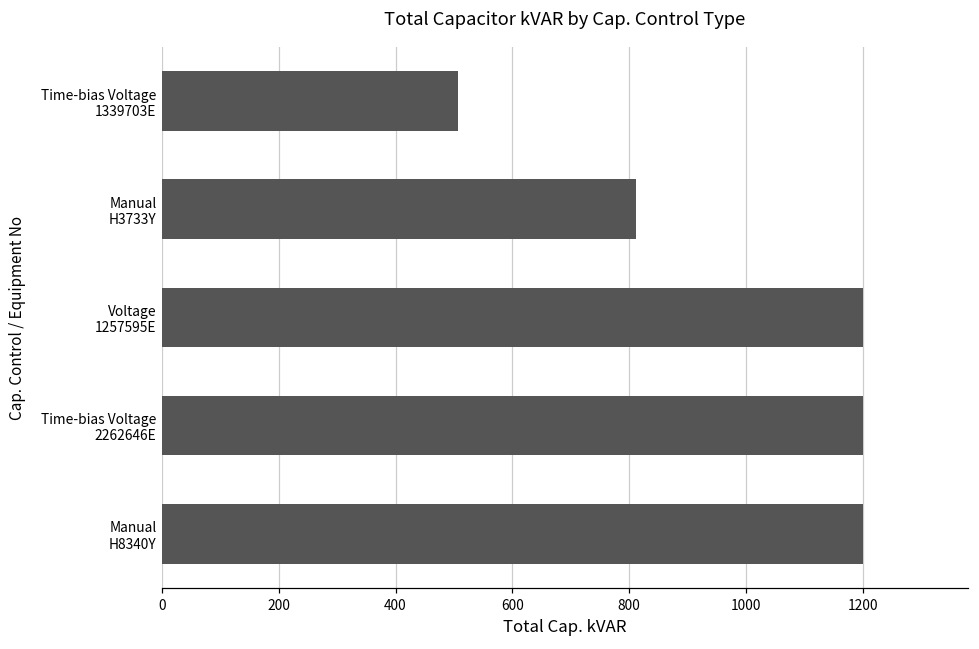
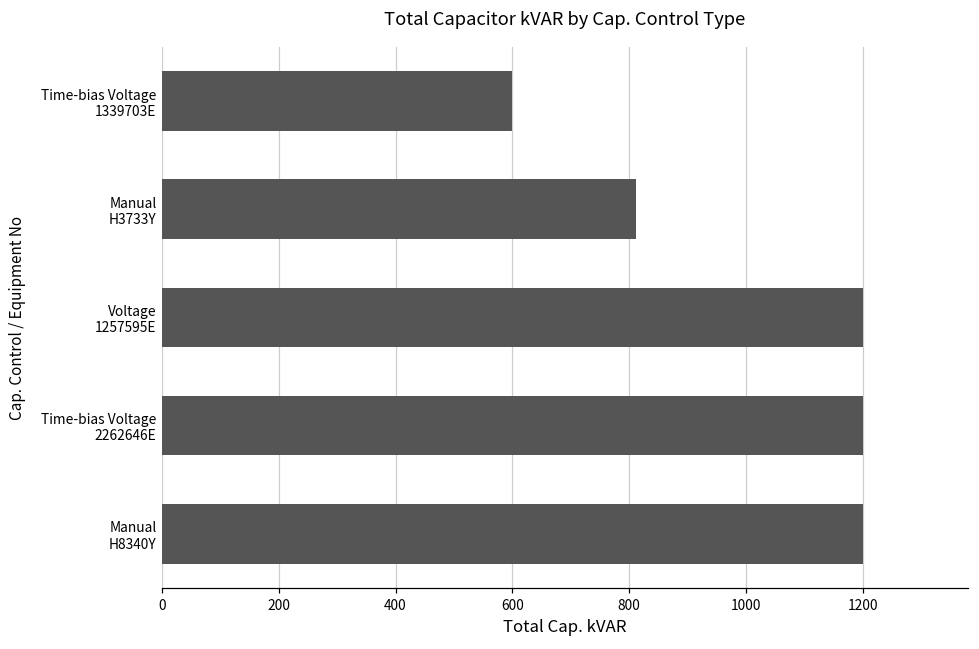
Time-bias Voltage 1339703E: 510 -> 600
